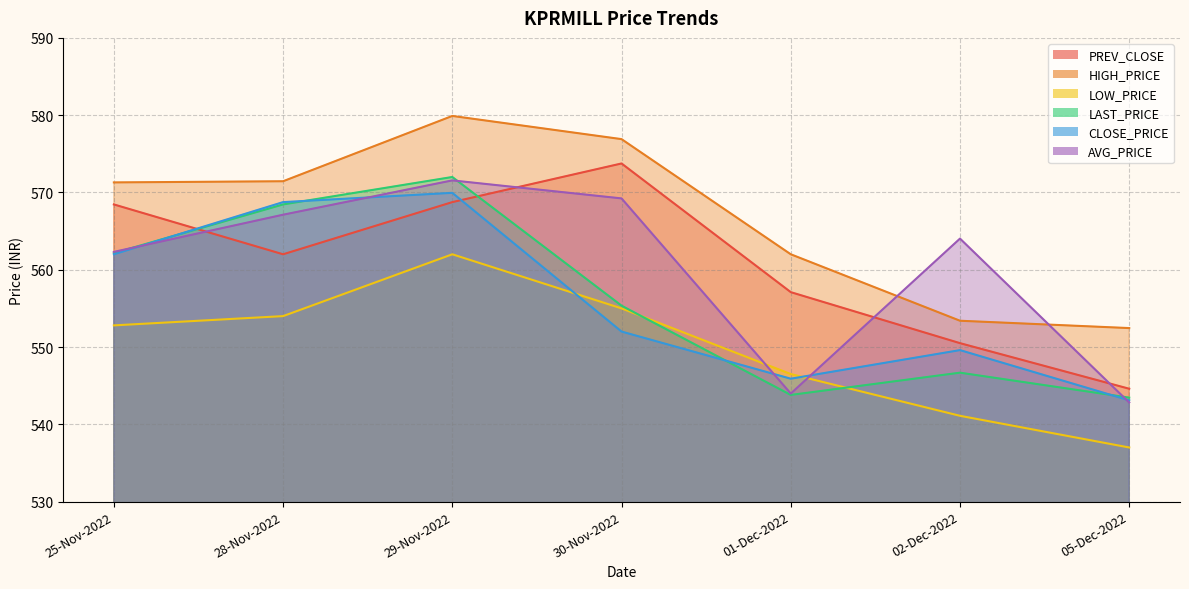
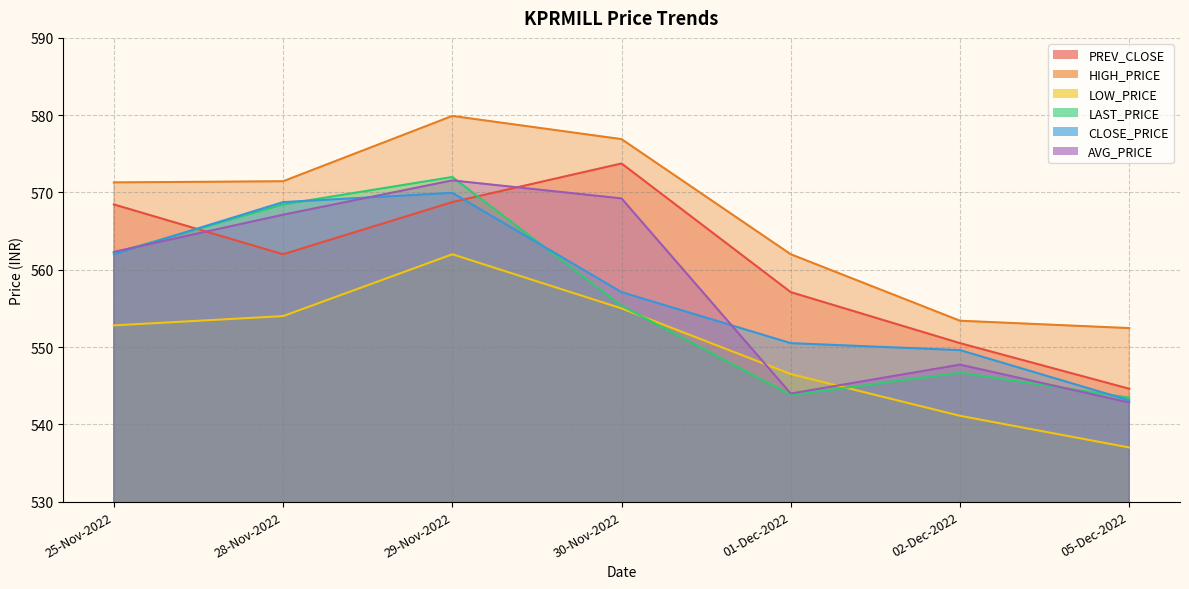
CLOSE_PRICE, 30-Nov-2022: 552 -> 557
CLOSE_PRICE, 01-Dec-2022: 546 -> 551
AVG_PRICE, 02-Dec-2022: 564 -> 548
